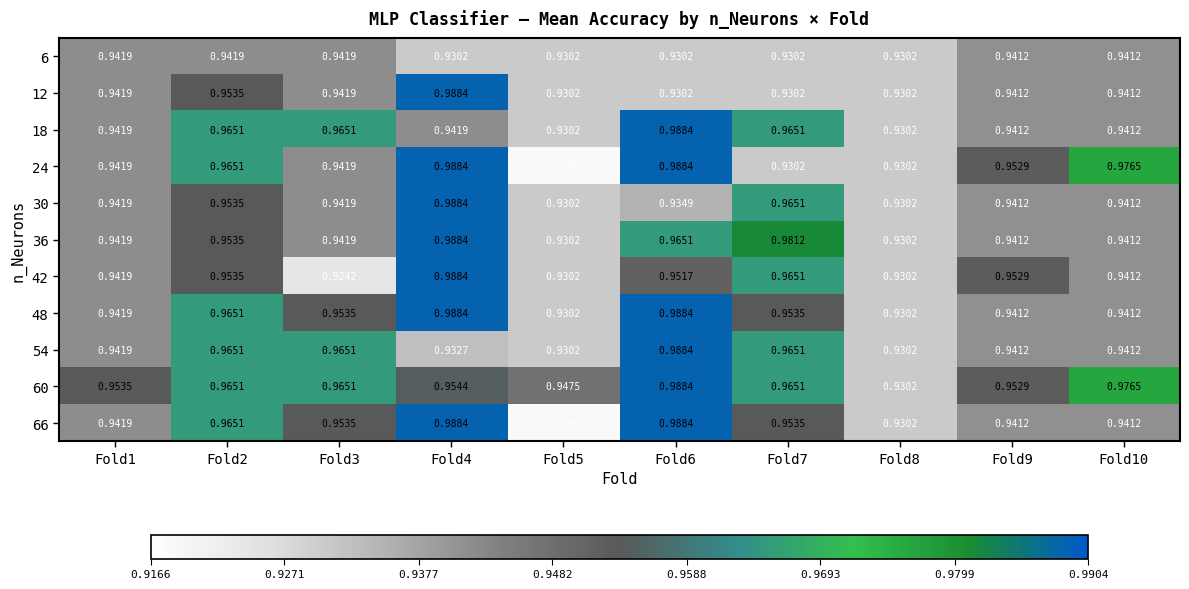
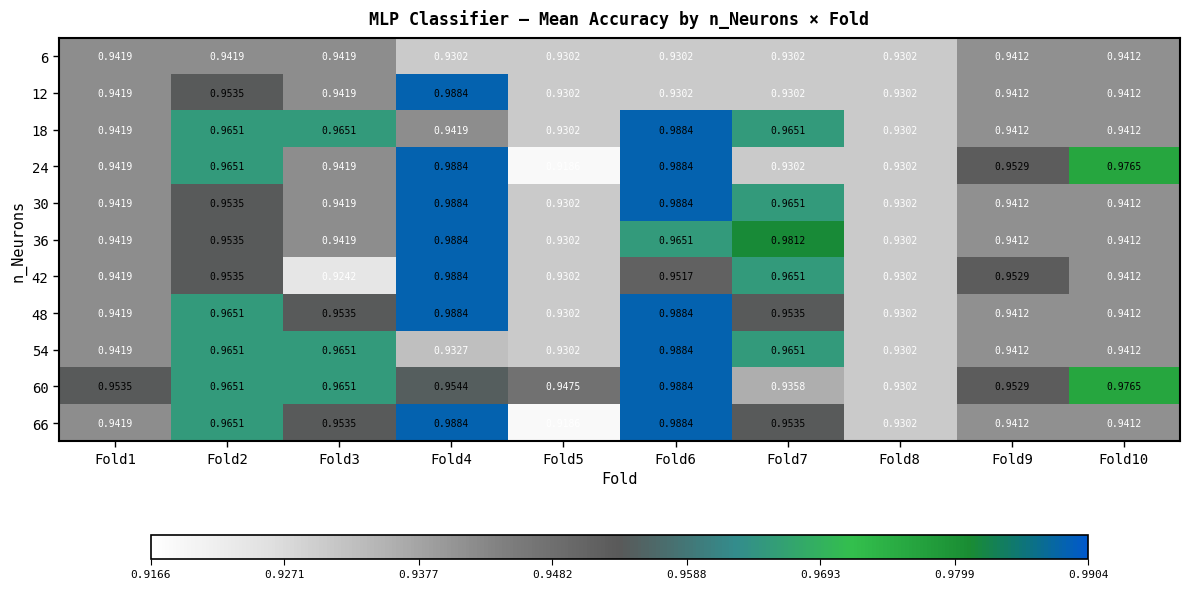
30, Fold6: 0.9349 -> 0.9884
60, Fold7: 0.9651 -> 0.9358
